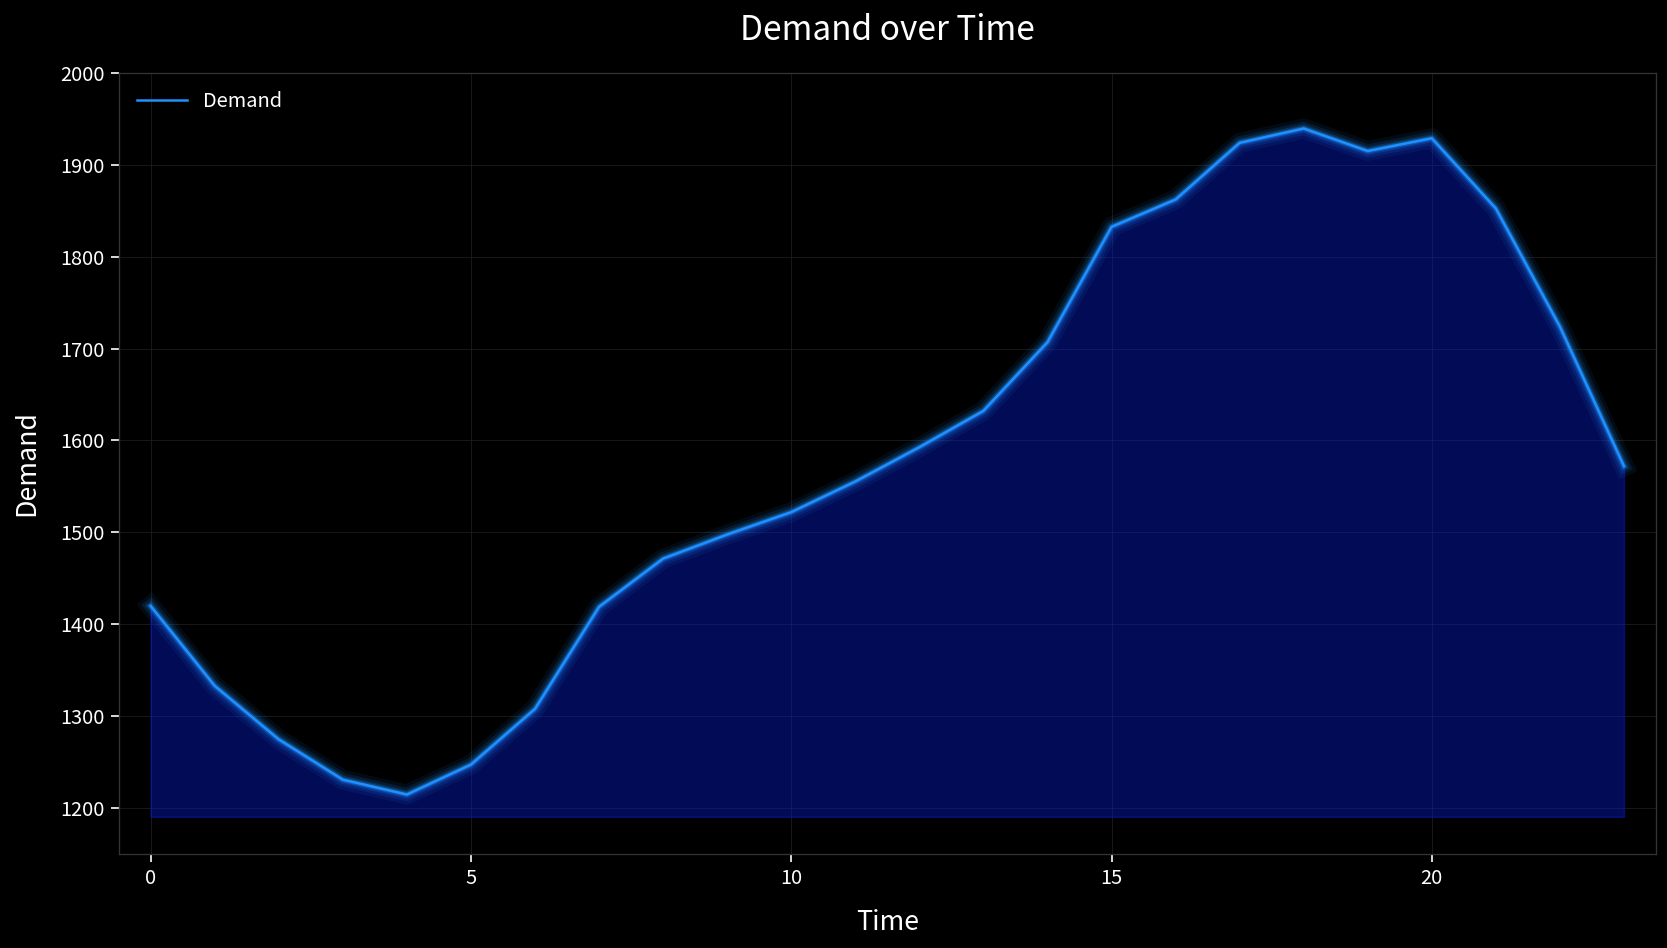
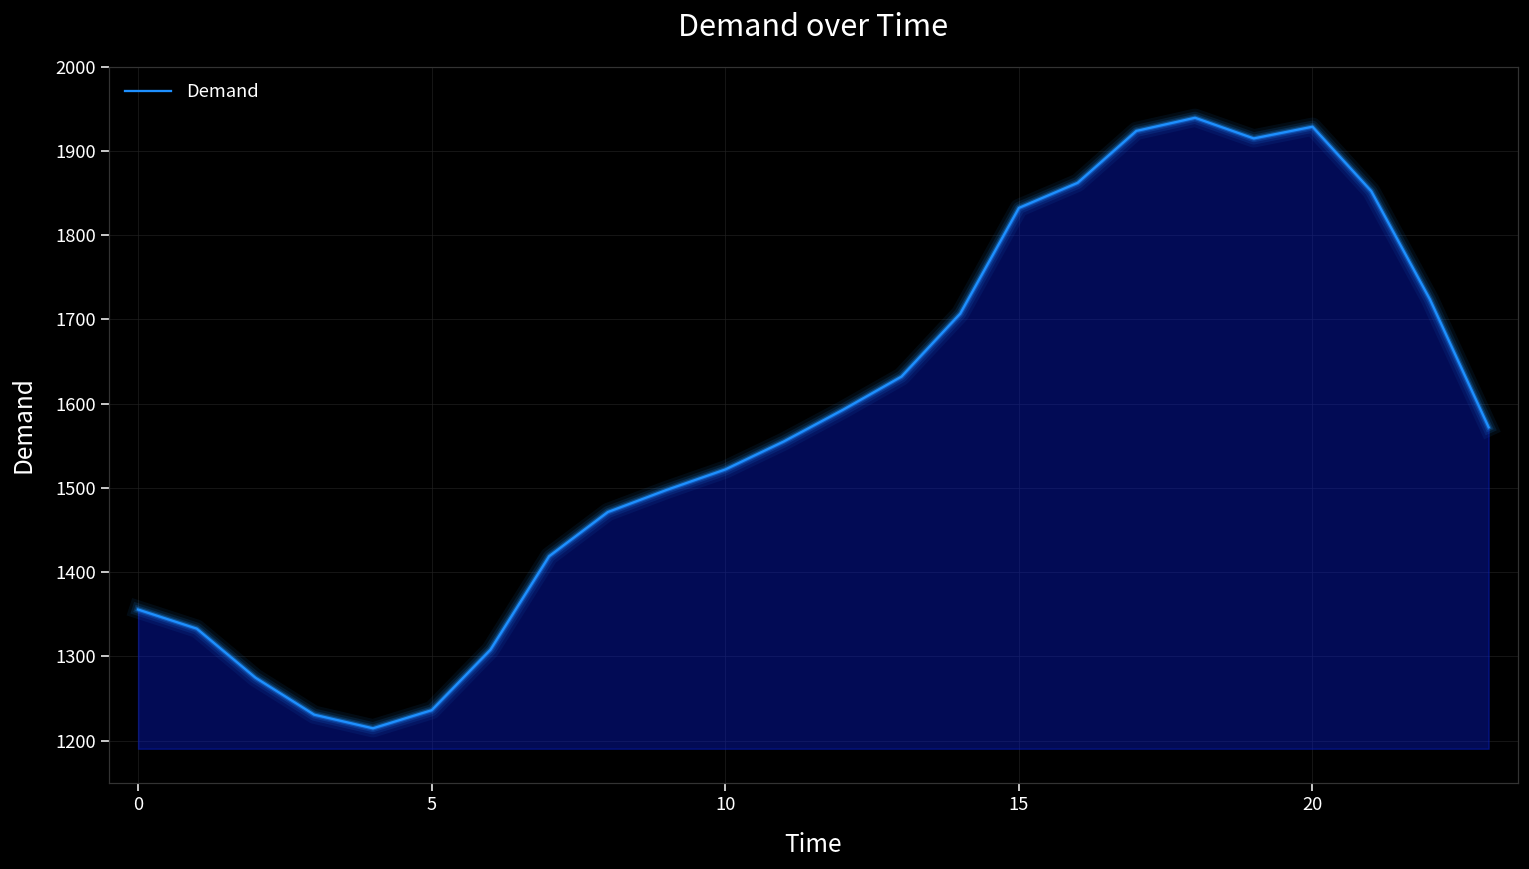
0: 1420 -> 1360
5: 1250 -> 1240
